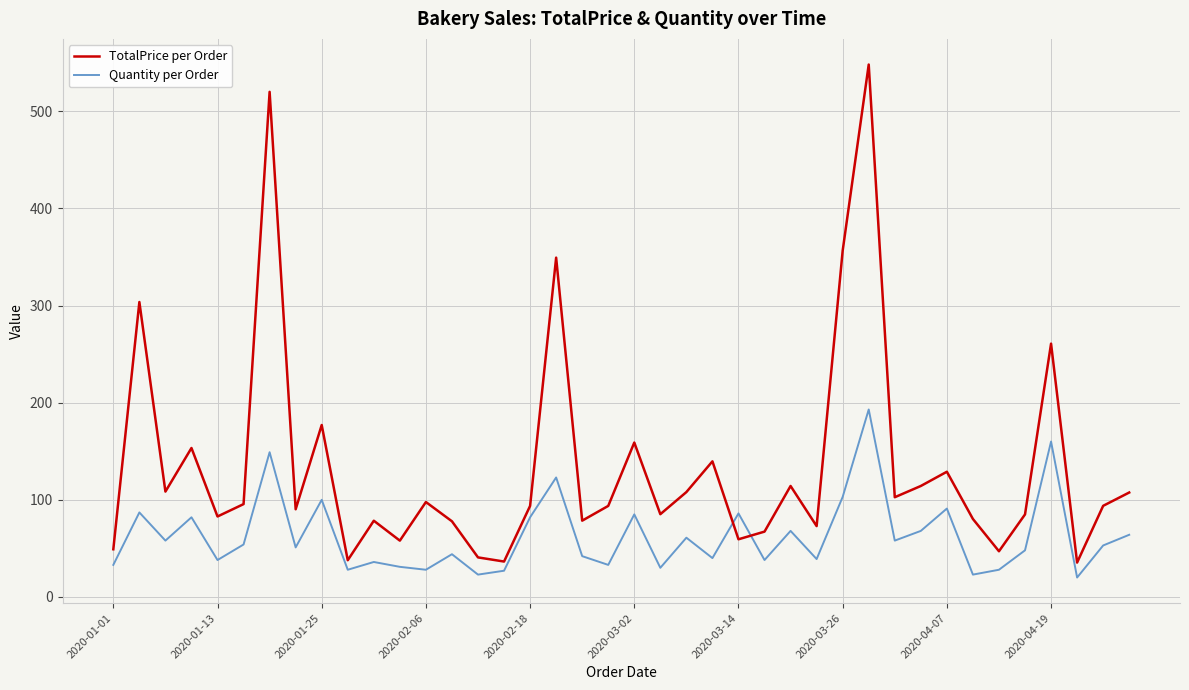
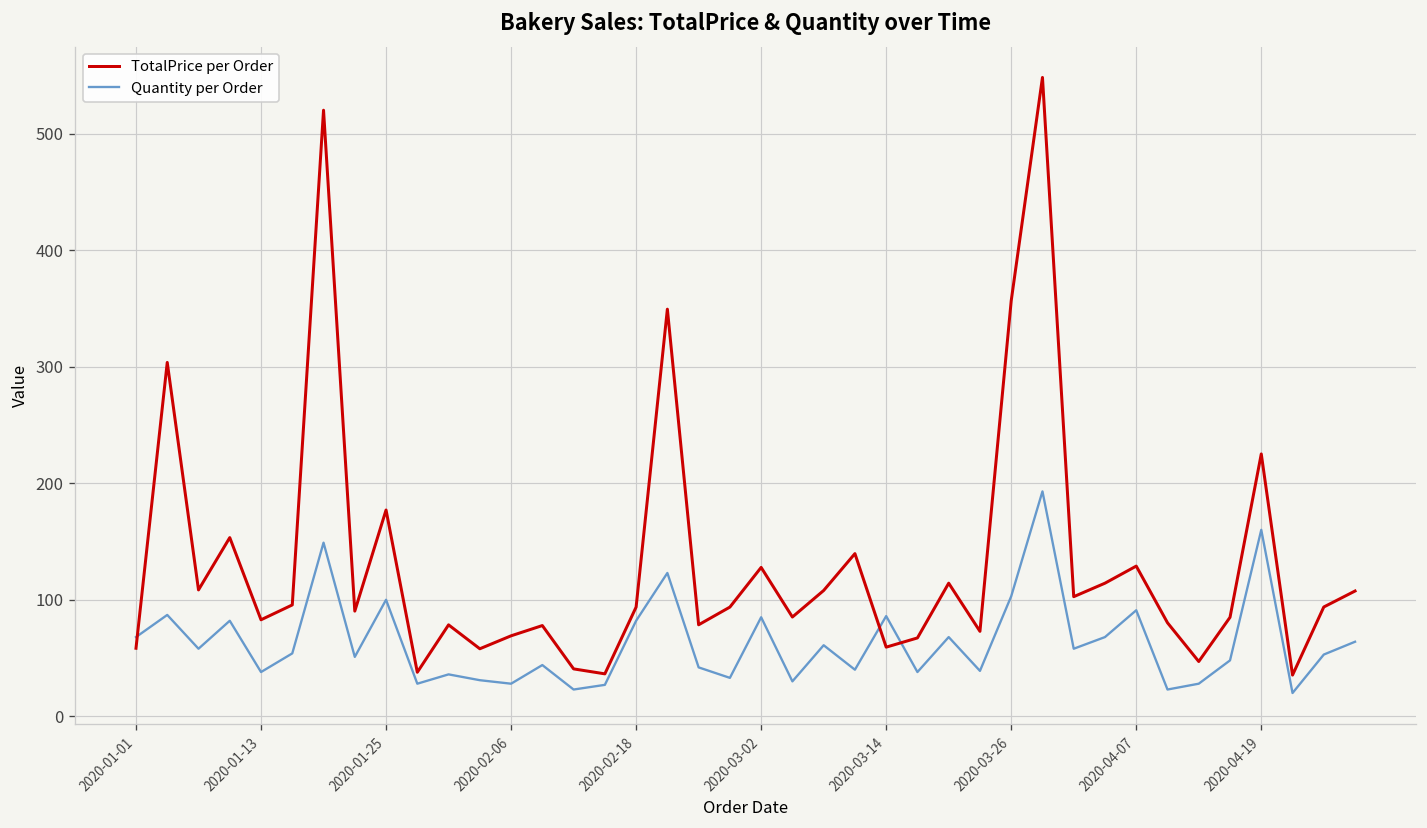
TotalPrice per Order, 2020-01-01: 50 -> 60
Quantity per Order, 2020-01-01: 30 -> 70
TotalPrice per Order, 2020-02-06: 100 -> 70
TotalPrice per Order, 2020-03-02: 160 -> 130
TotalPrice per Order, 2020-04-19: 260 -> 230
